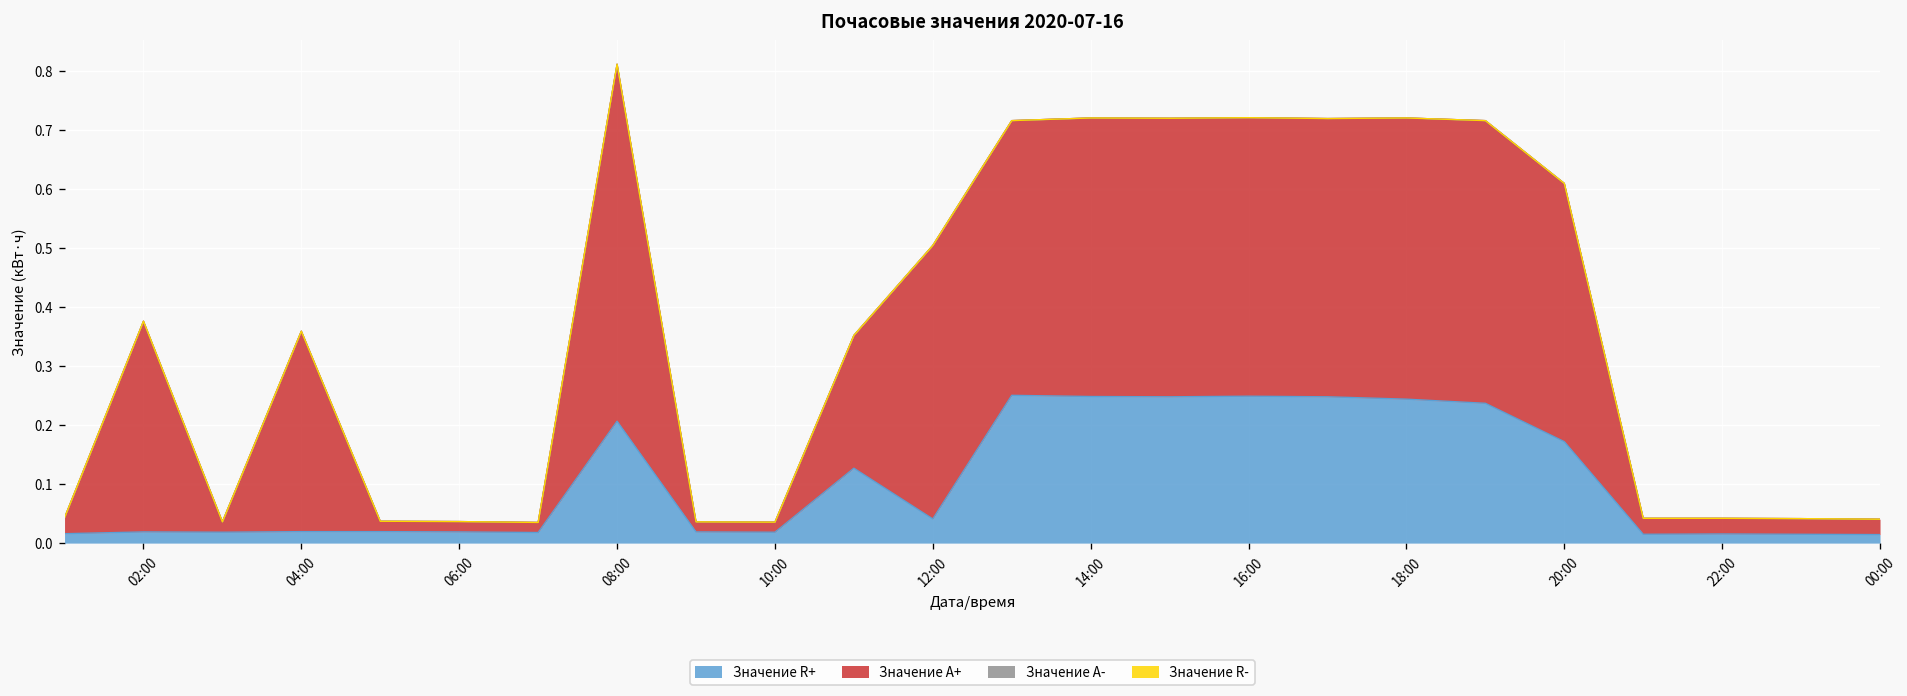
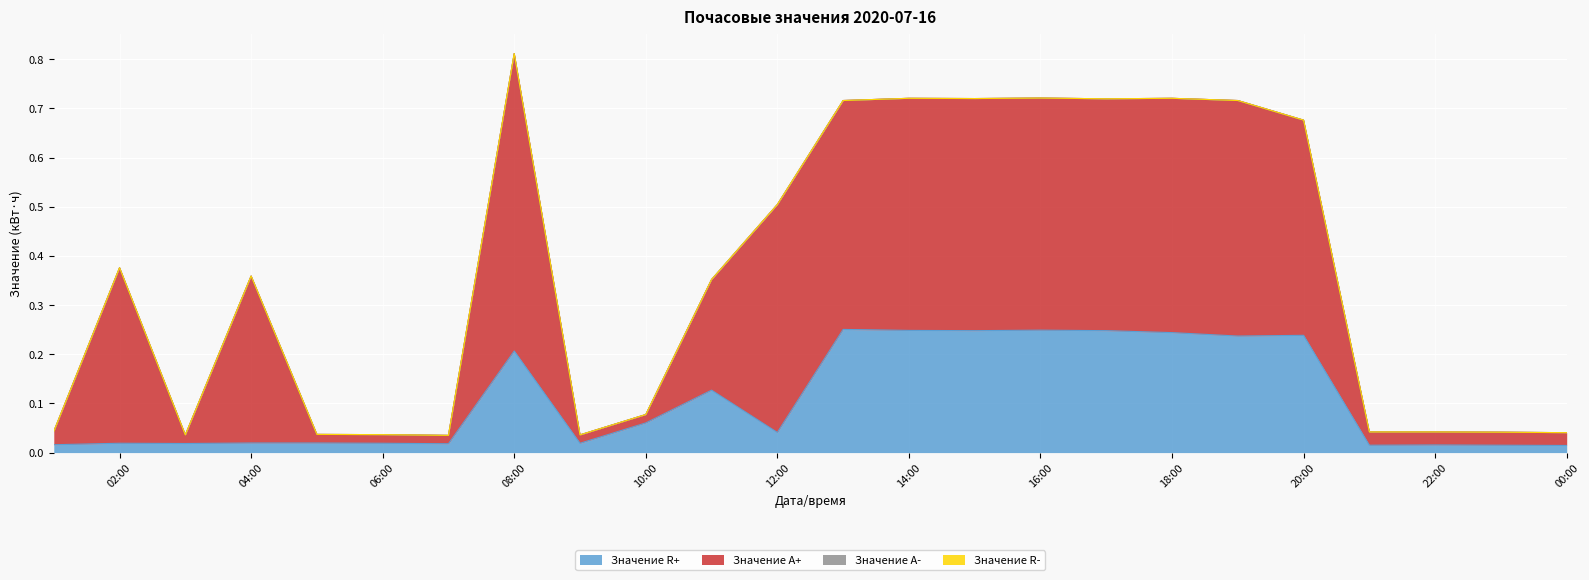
Значение R+, 10:00: 0.02 -> 0.06
Значение R+, 20:00: 0.17 -> 0.24
